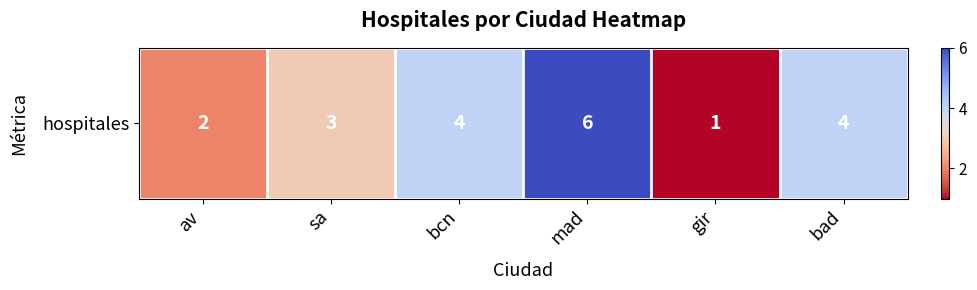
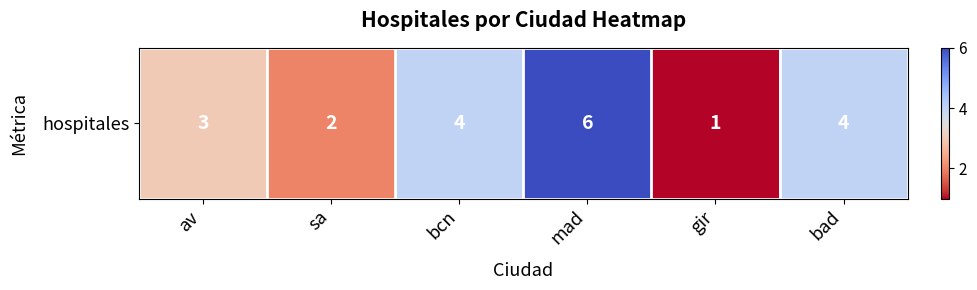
hospitales, av: 2 -> 3
hospitales, sa: 3 -> 2
